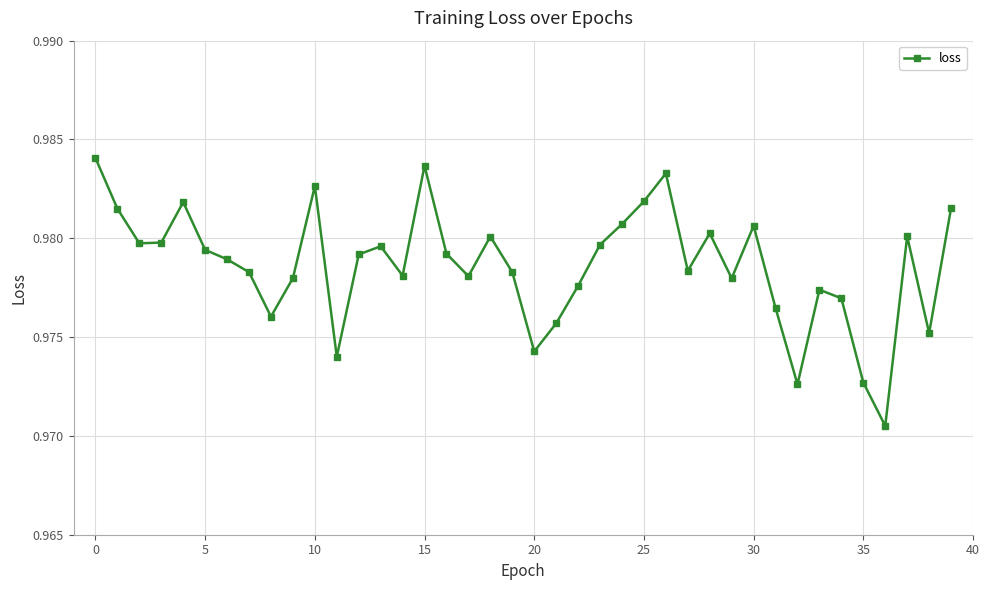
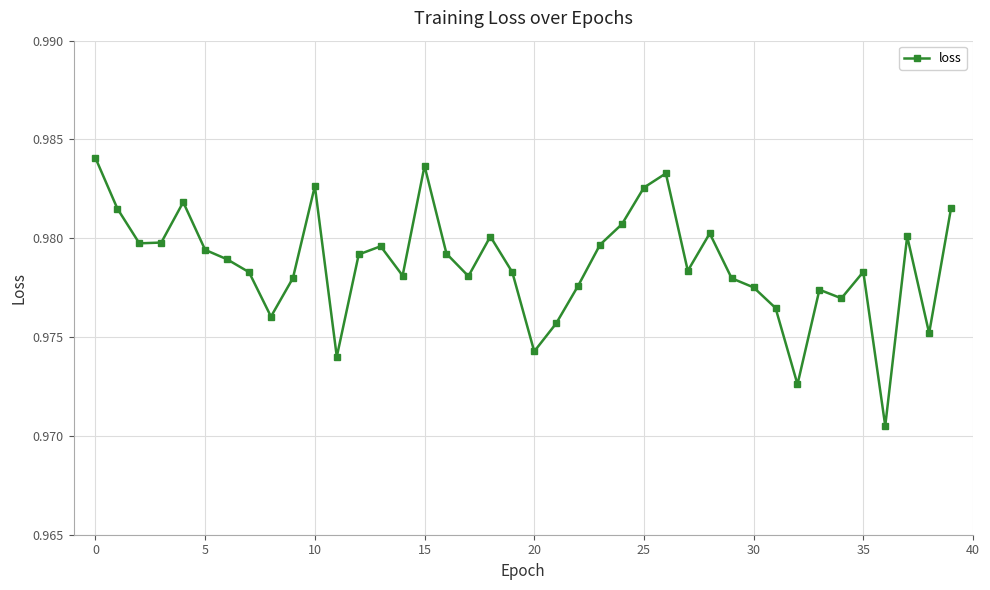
25: 0.9819 -> 0.9826
30: 0.9806 -> 0.9775
35: 0.9727 -> 0.9783
